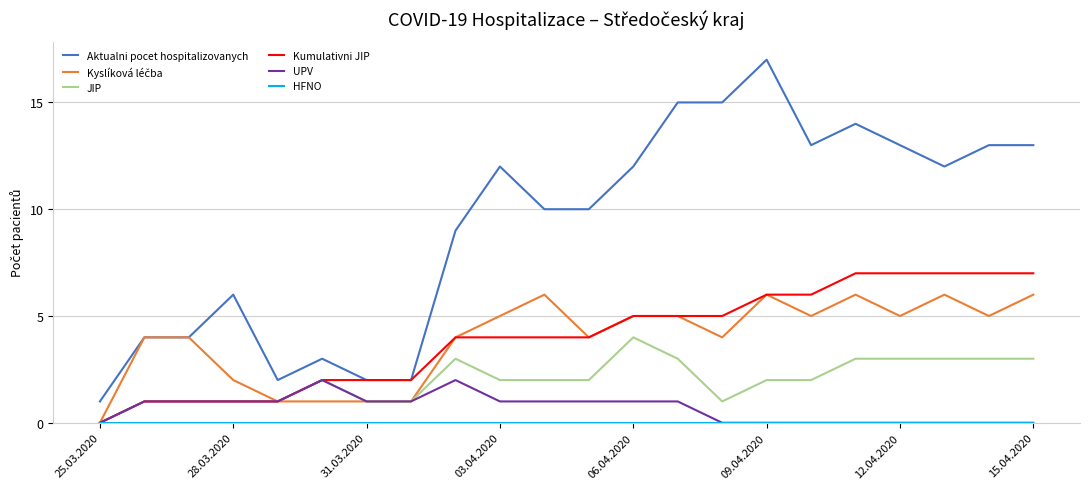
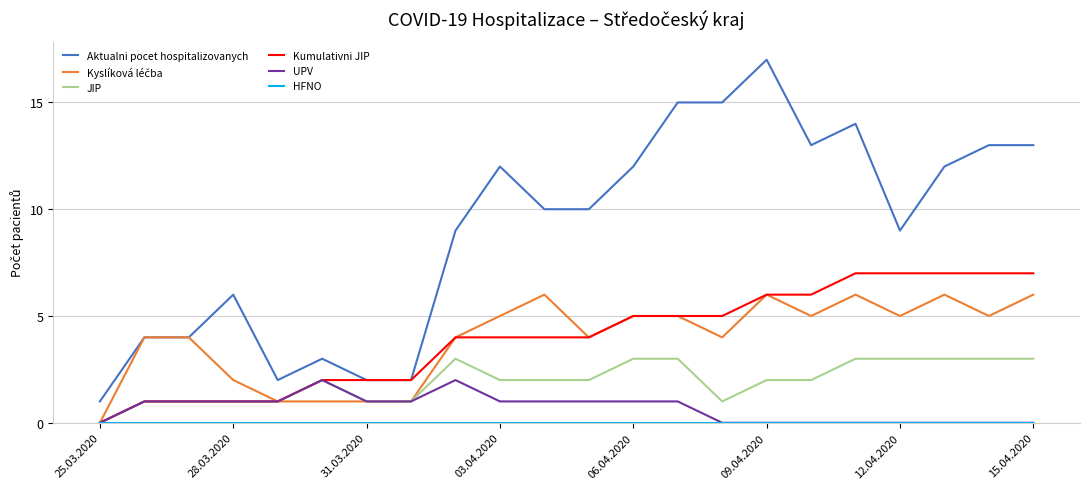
JIP, 06.04.2020: 4 -> 3
Aktualni pocet hospitalizovanych, 12.04.2020: 13 -> 9
